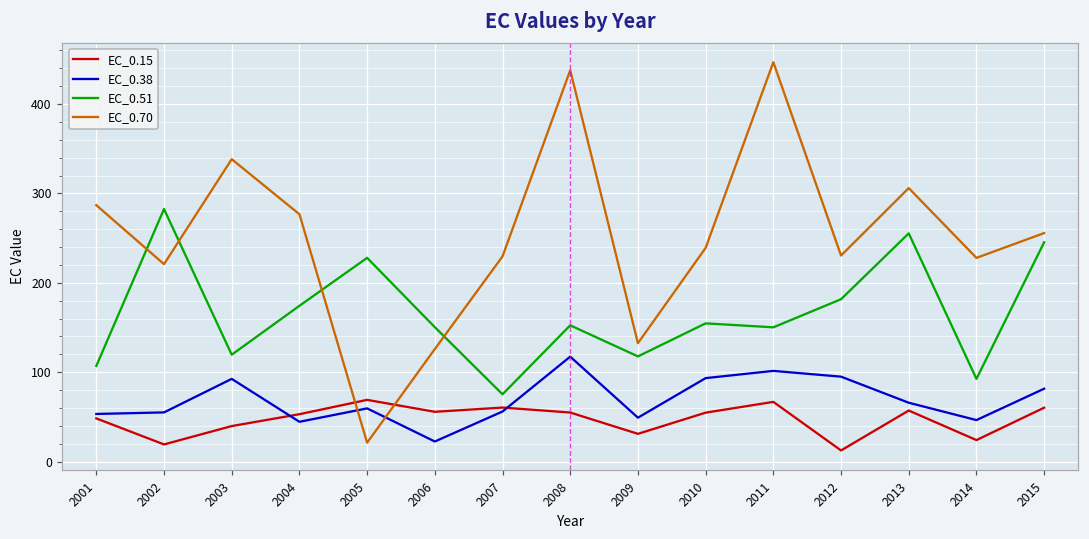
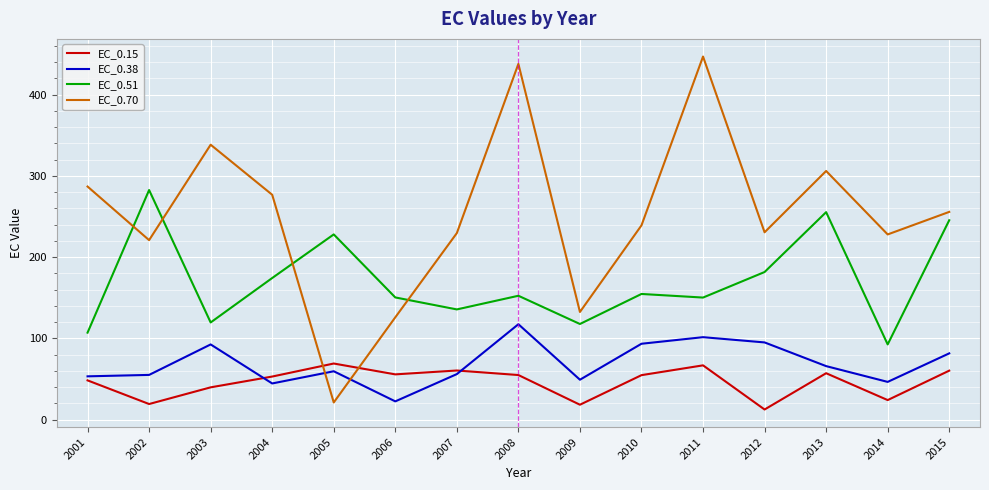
EC_0.51, 2007: 80 -> 140
EC_0.15, 2009: 30 -> 20
